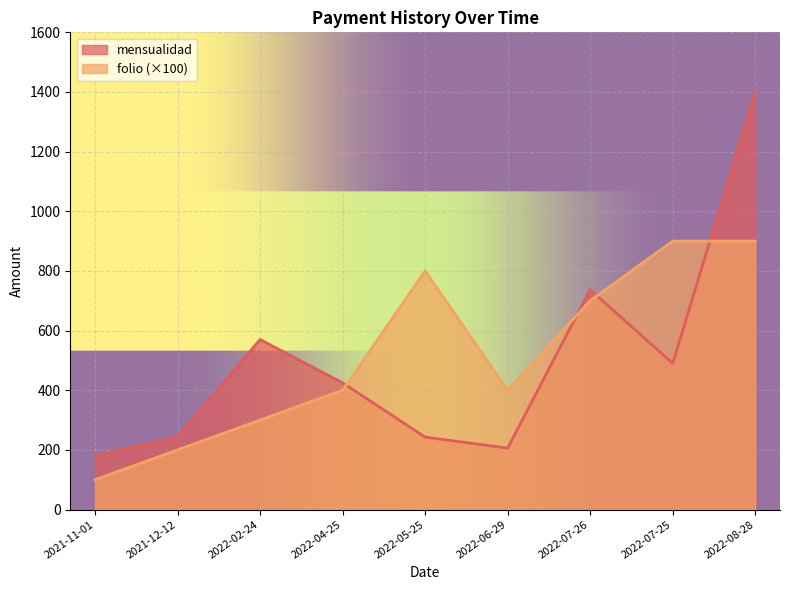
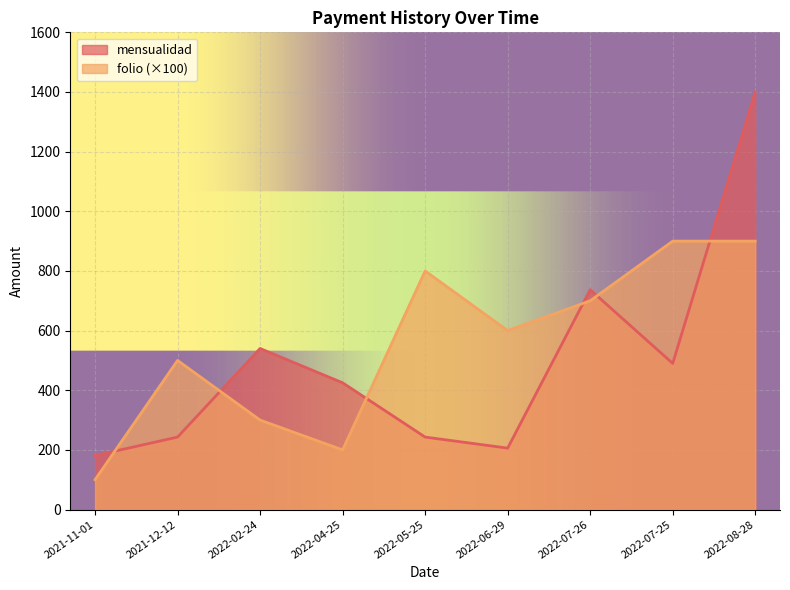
folio (×100), 2021-12-12: 200 -> 500
mensualidad, 2022-02-24: 570 -> 540
folio (×100), 2022-04-25: 400 -> 200
folio (×100), 2022-06-29: 400 -> 600
